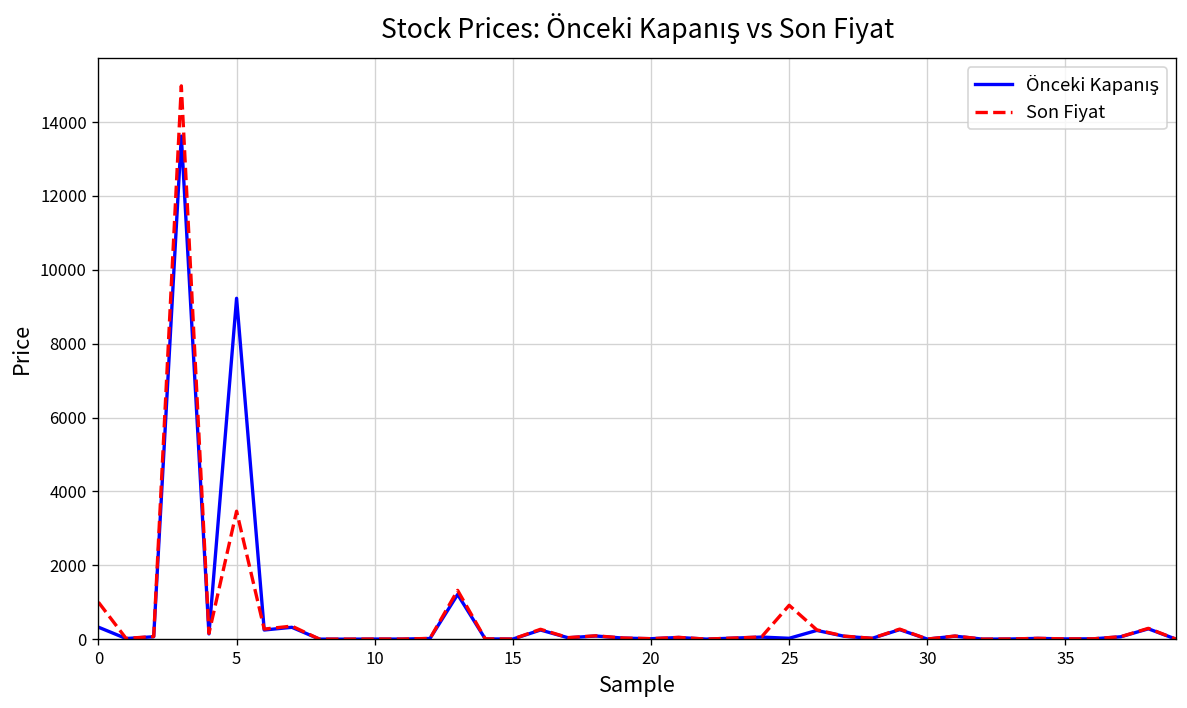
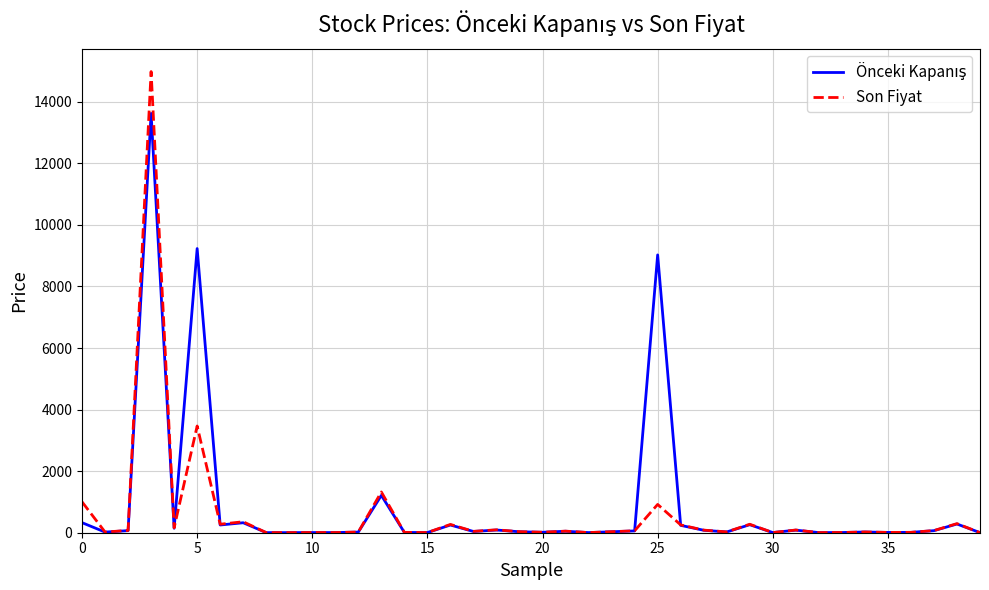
Önceki Kapanış, 25: 0 -> 9000
